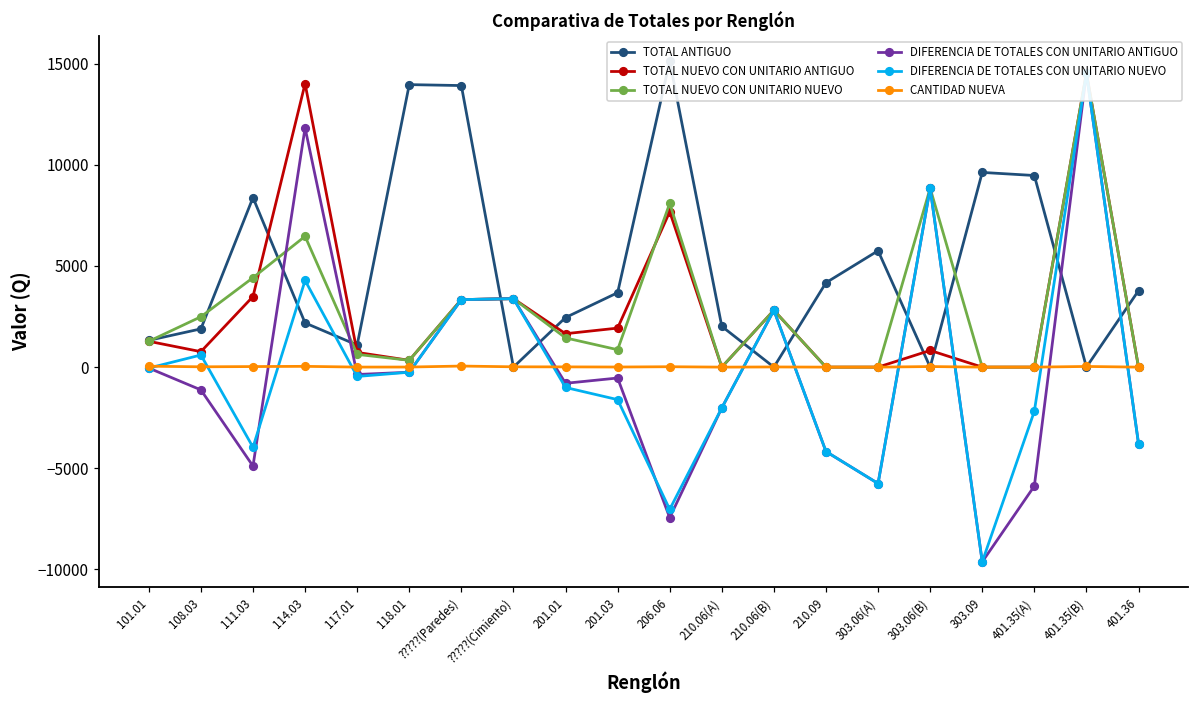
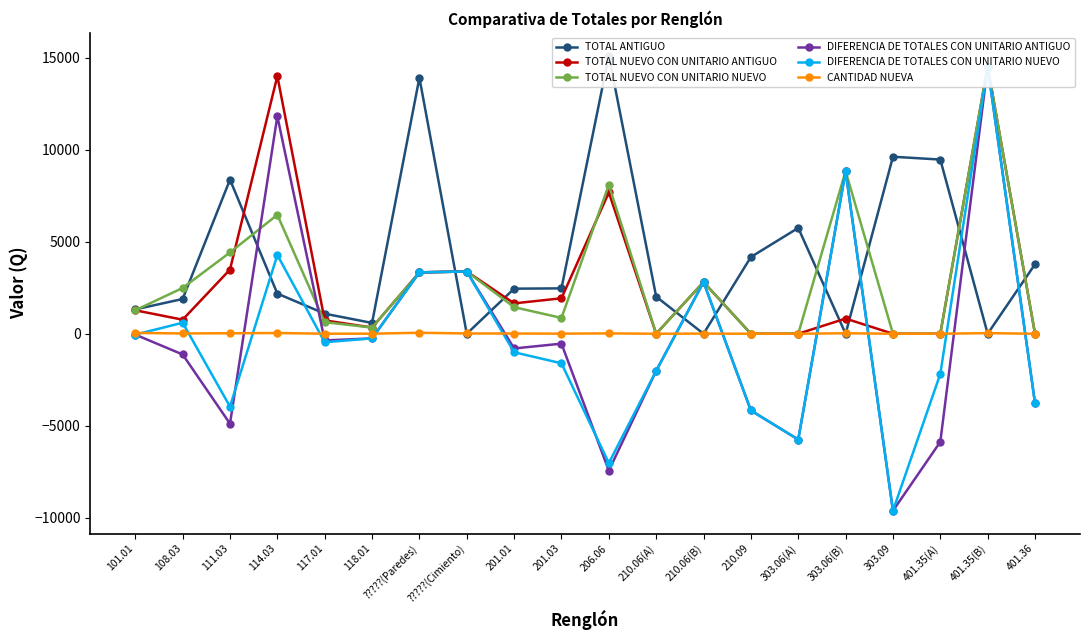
TOTAL ANTIGUO, 118.01: 14000 -> 600
TOTAL ANTIGUO, 201.03: 3700 -> 2500
